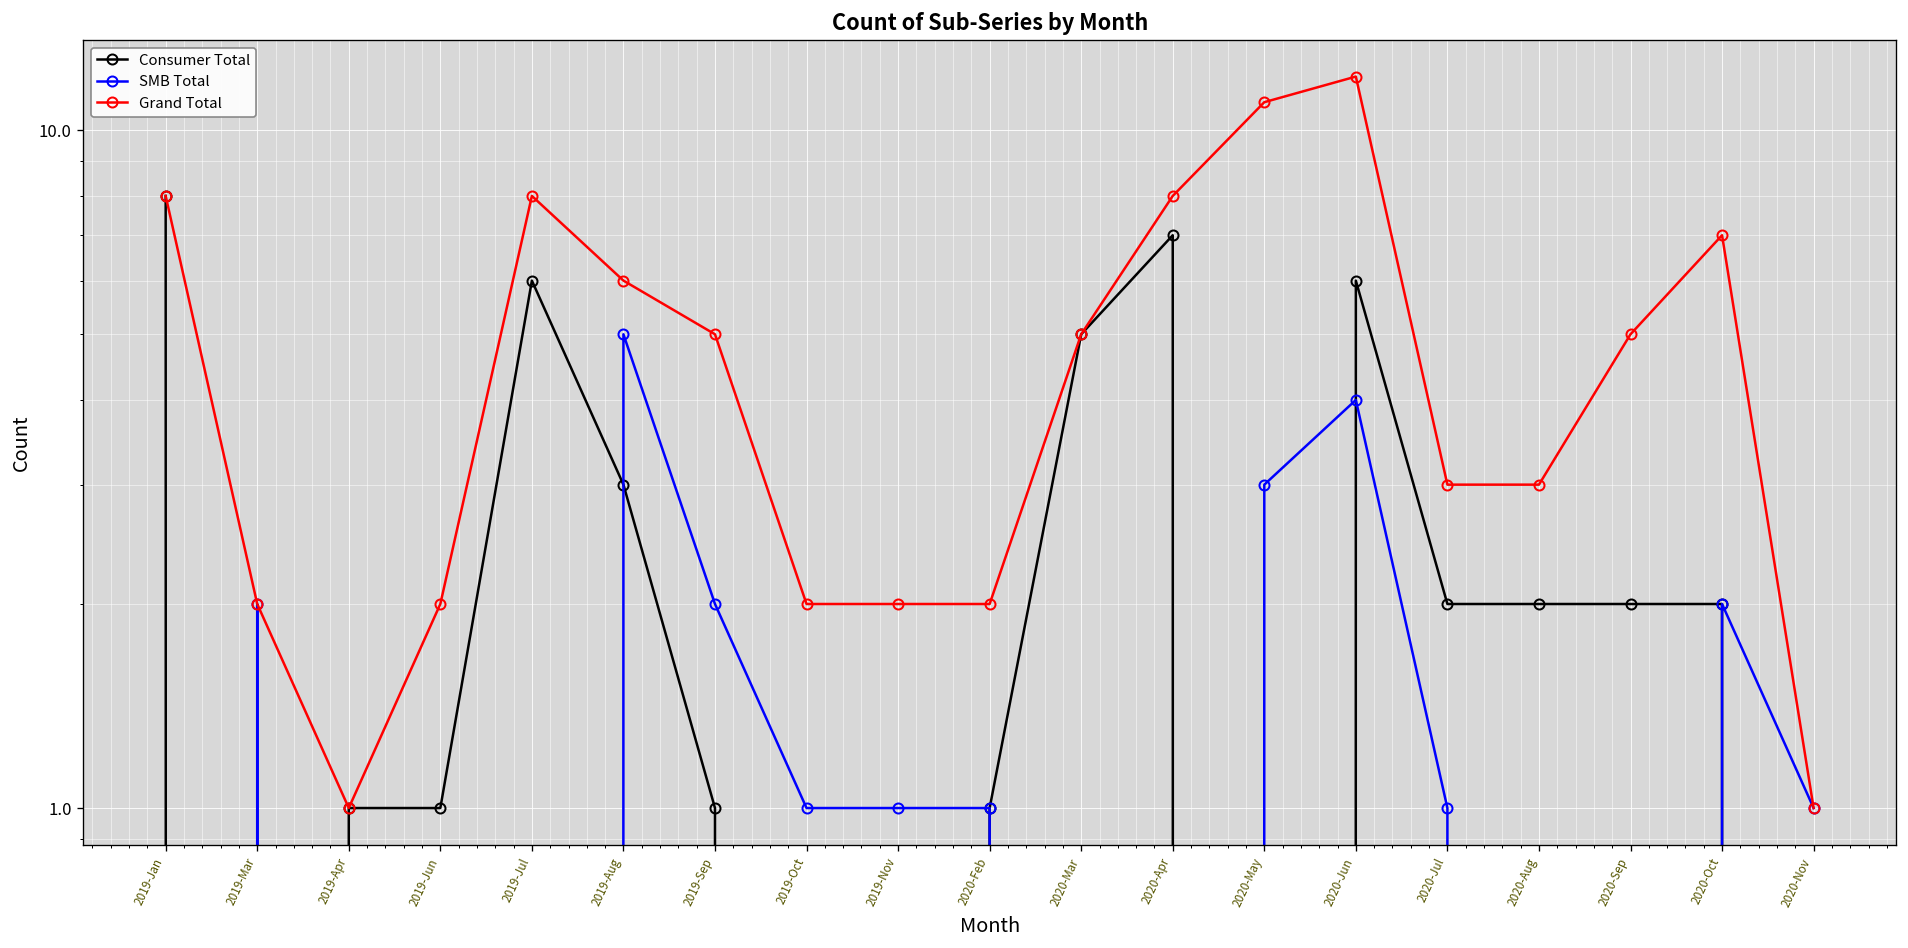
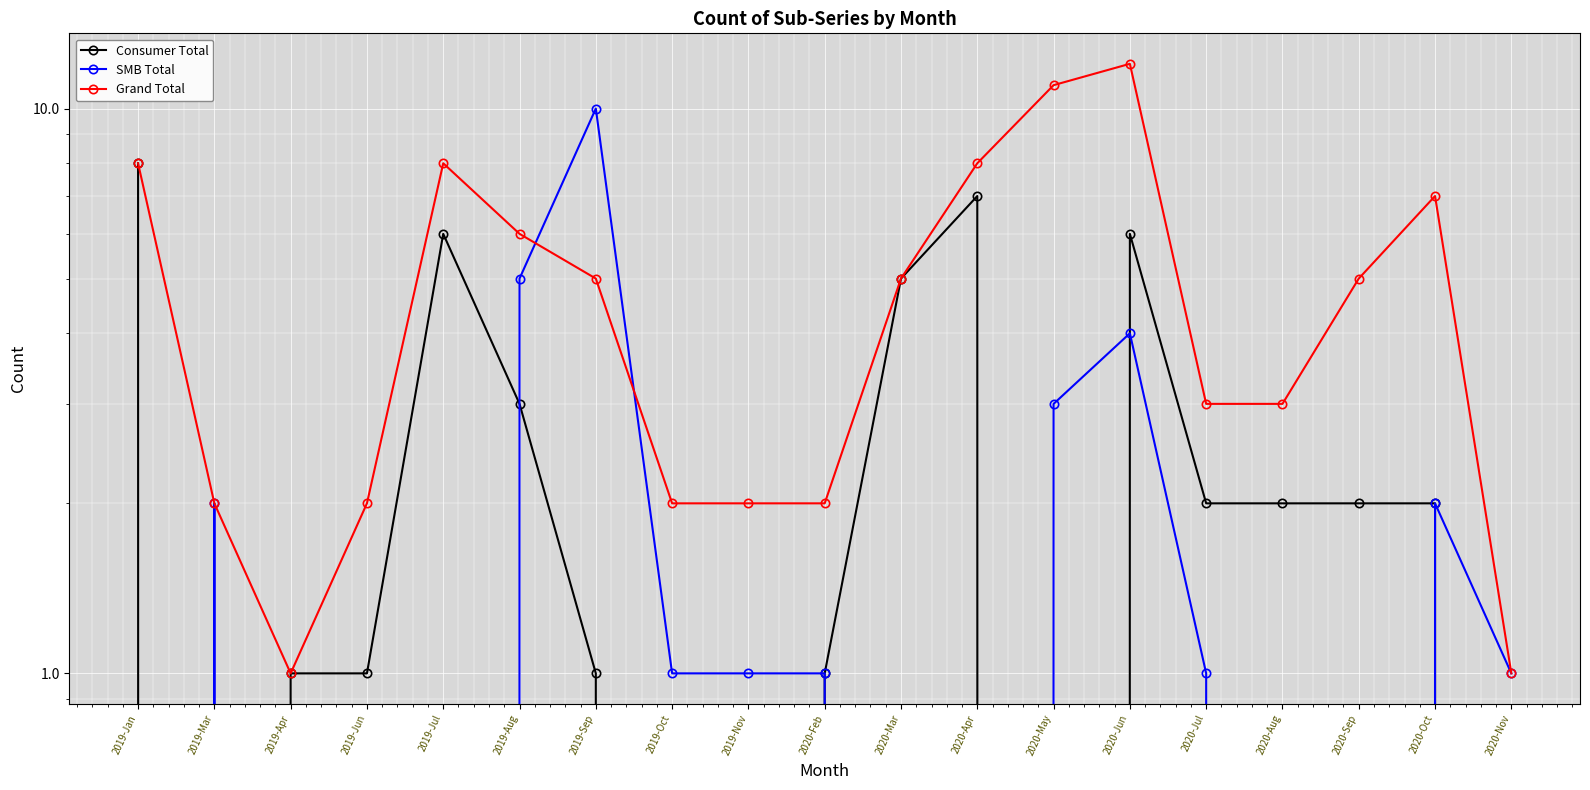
SMB Total, 2019-Sep: 2 -> 10
